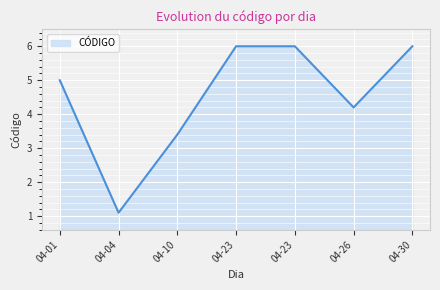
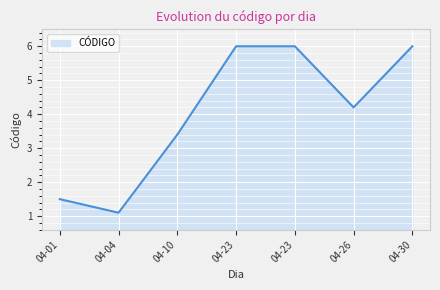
04-01: 5.0 -> 1.5
